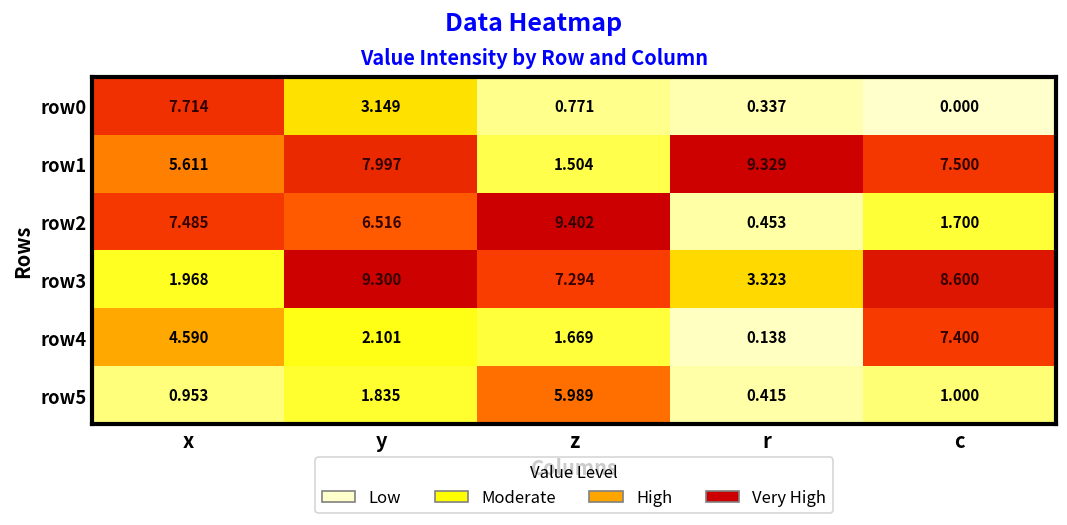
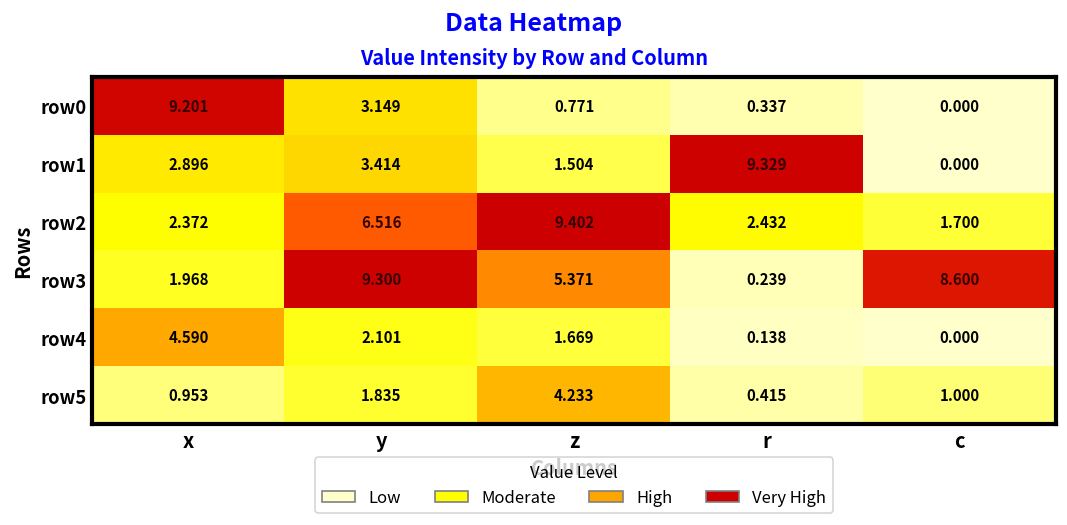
row0, x: 7.714 -> 9.201
row1, x: 5.611 -> 2.896
row1, y: 7.997 -> 3.414
row1, c: 7.500 -> 0.000
row2, x: 7.485 -> 2.372
row2, r: 0.453 -> 2.432
row3, z: 7.294 -> 5.371
row3, r: 3.323 -> 0.239
row4, c: 7.400 -> 0.000
row5, z: 5.989 -> 4.233
